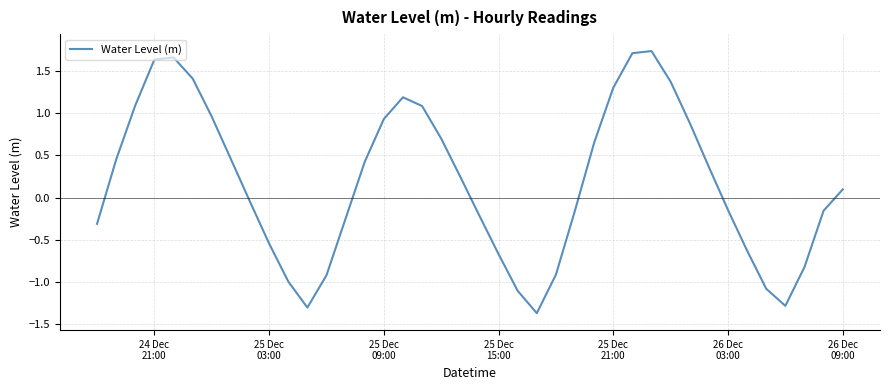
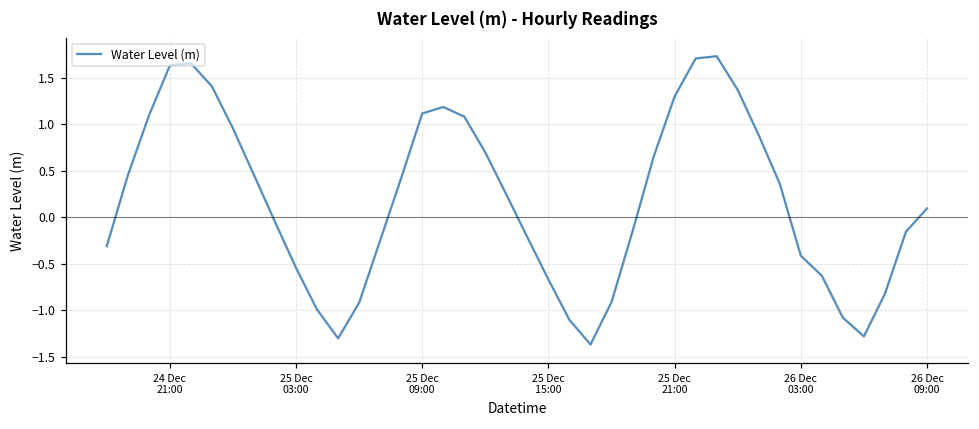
25 Dec 09:00: 0.9 -> 1.1
26 Dec 03:00: -0.1 -> -0.4
